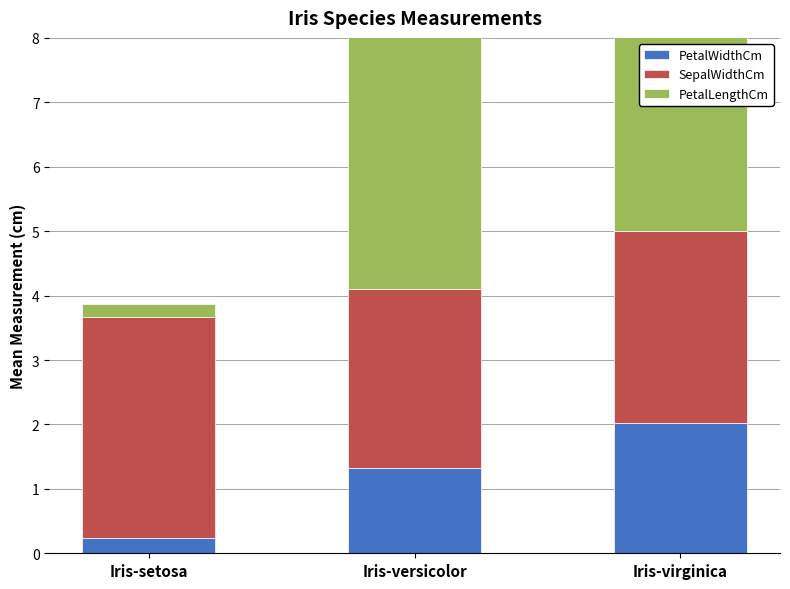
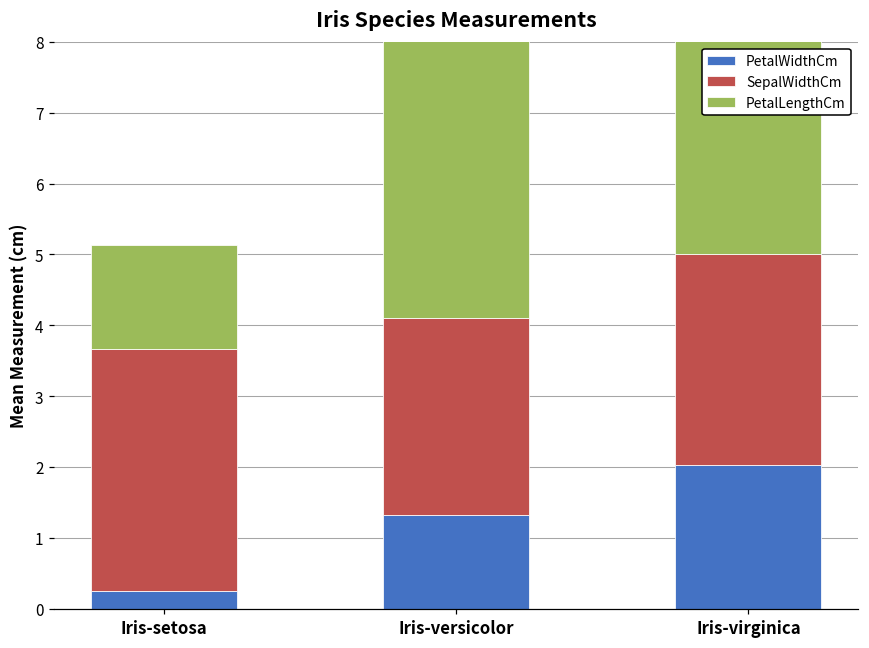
PetalLengthCm, Iris-setosa: 0.2 -> 1.5
